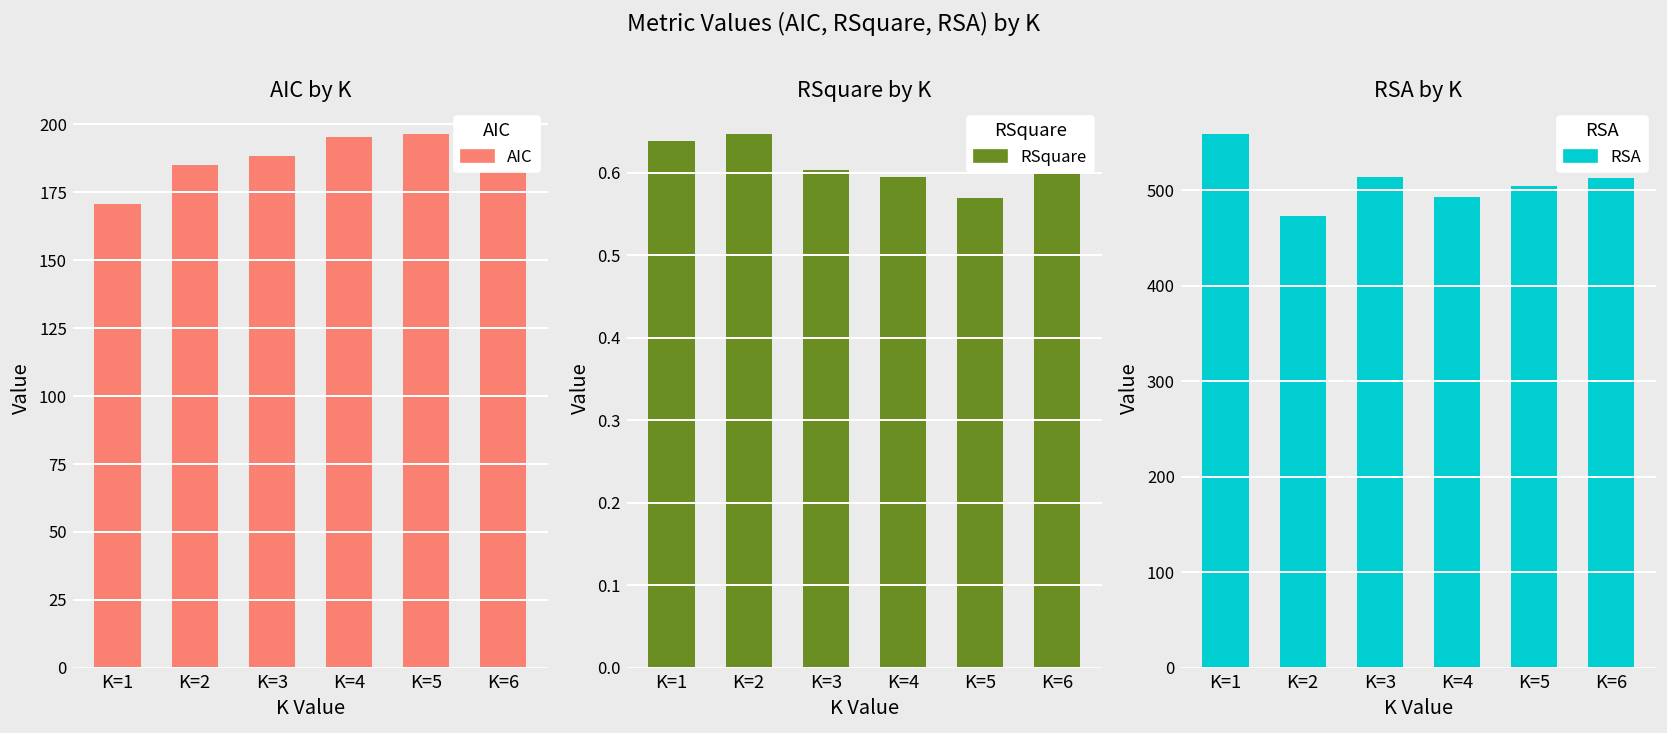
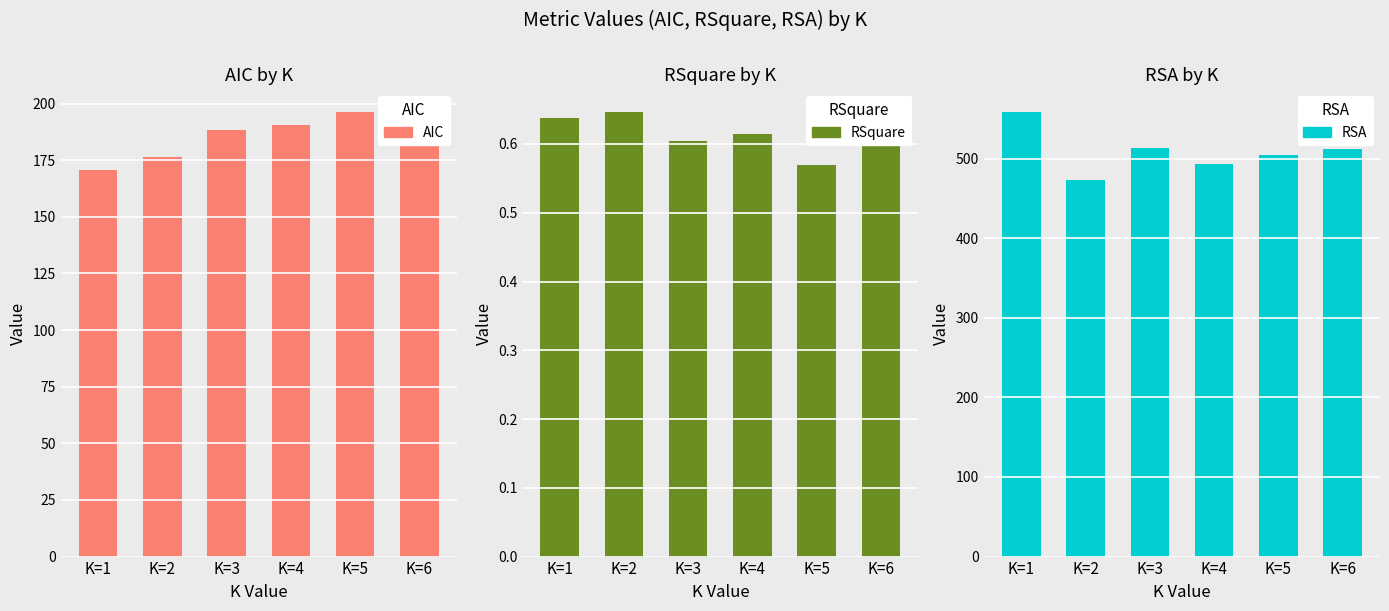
AIC by K, K=2: 185 -> 177
AIC by K, K=4: 195 -> 190
RSquare by K, K=4: 0.59 -> 0.61
